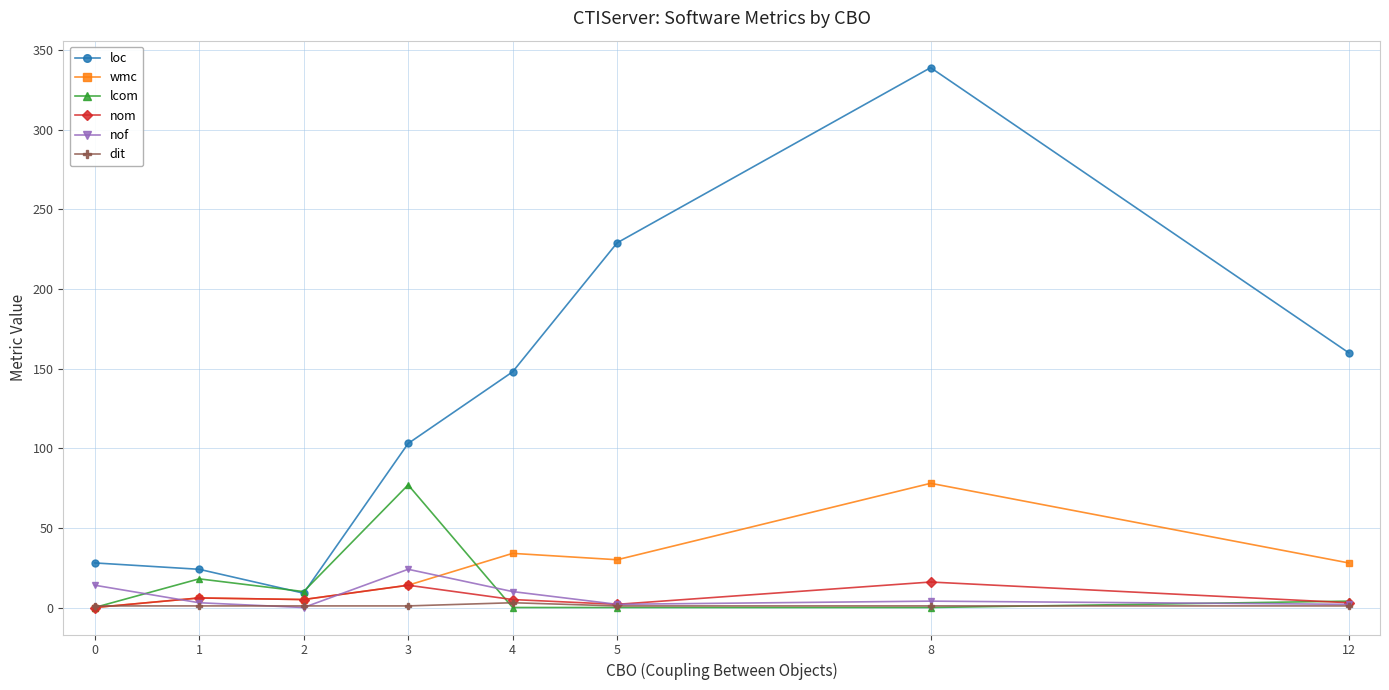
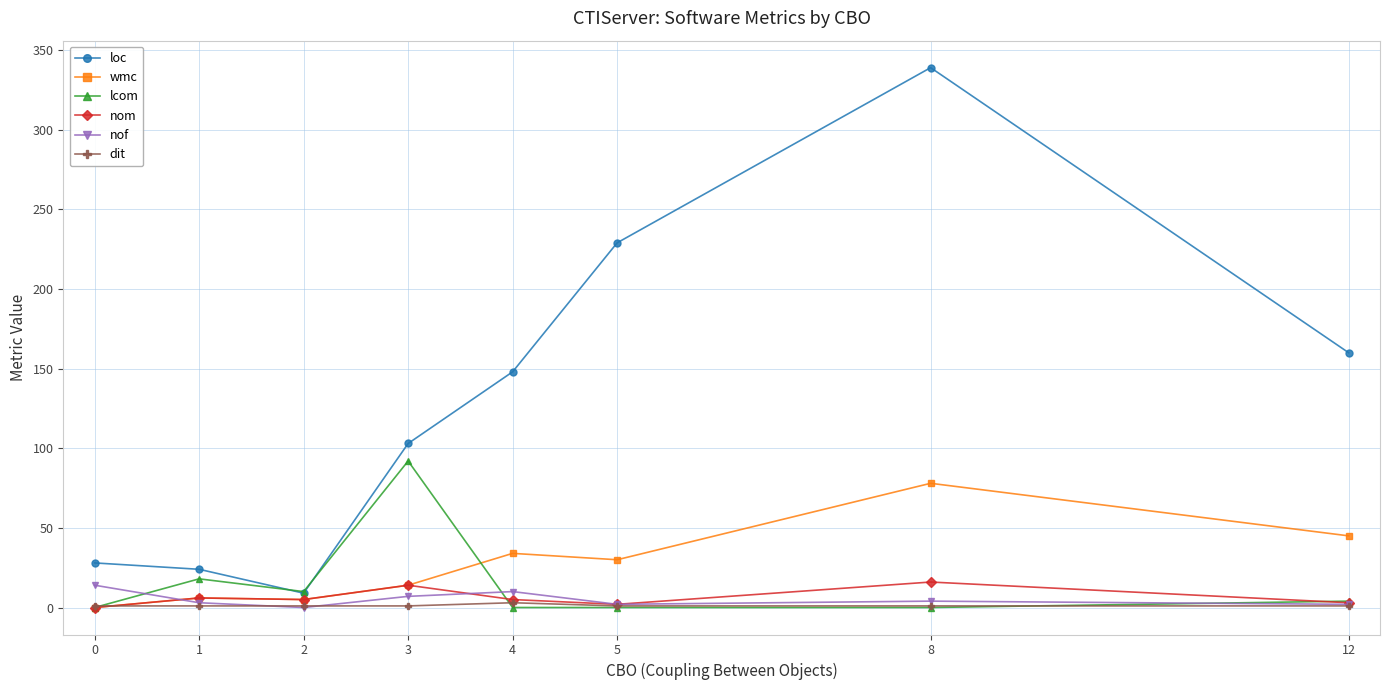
lcom, 3: 77 -> 92
nof, 3: 24 -> 7
wmc, 12: 28 -> 45
